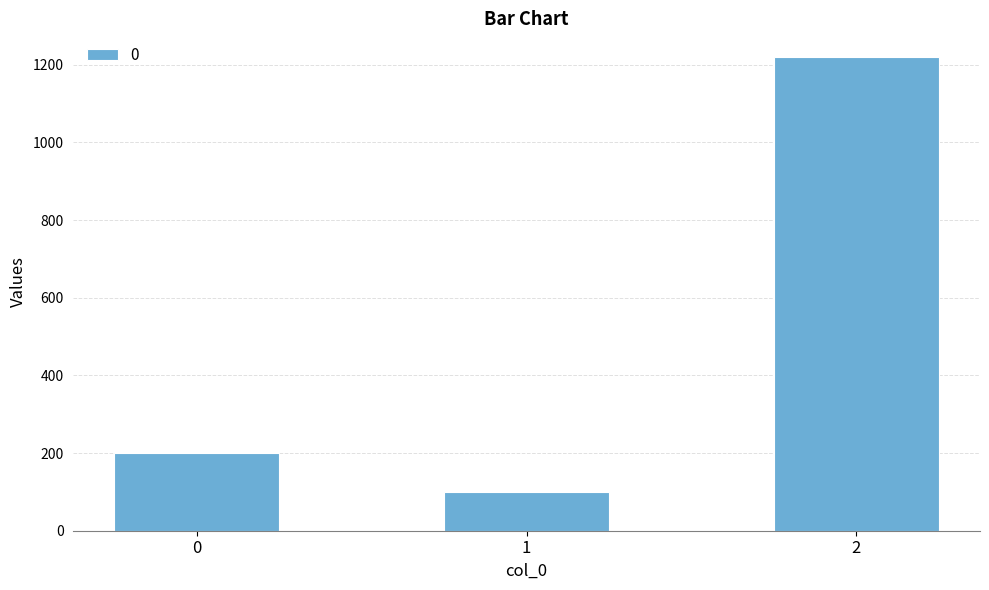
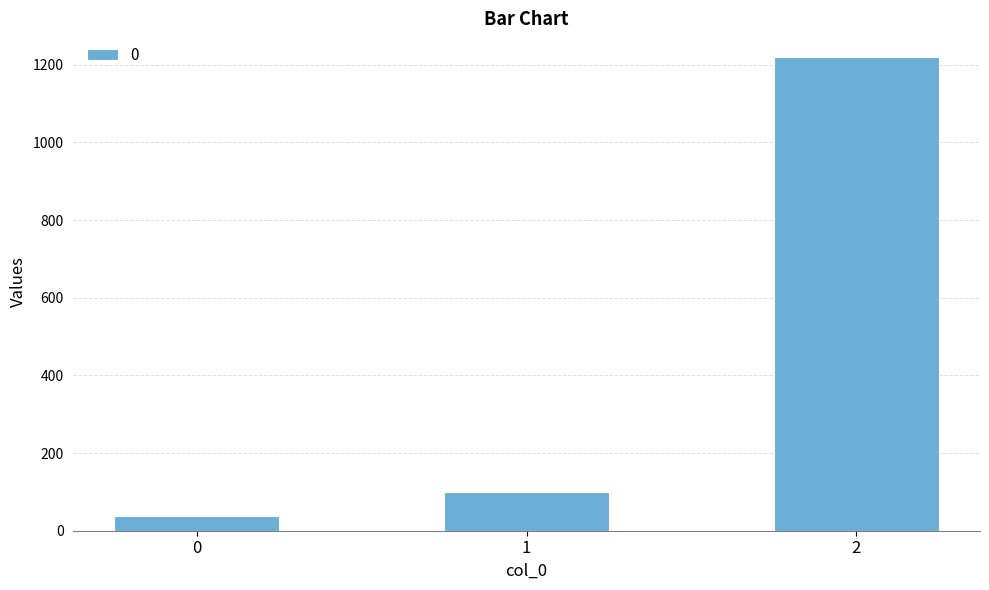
0: 200 -> 40
